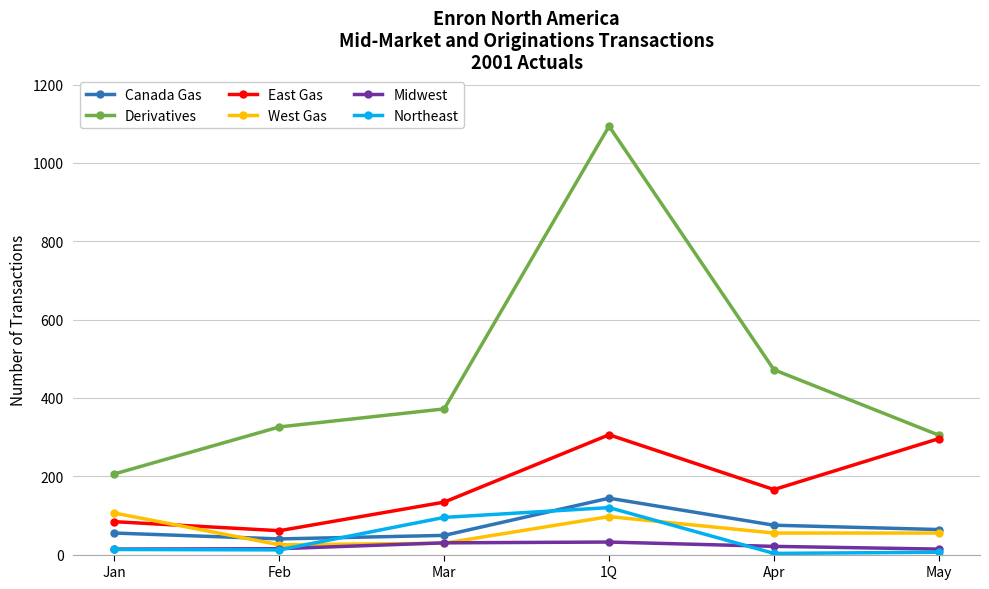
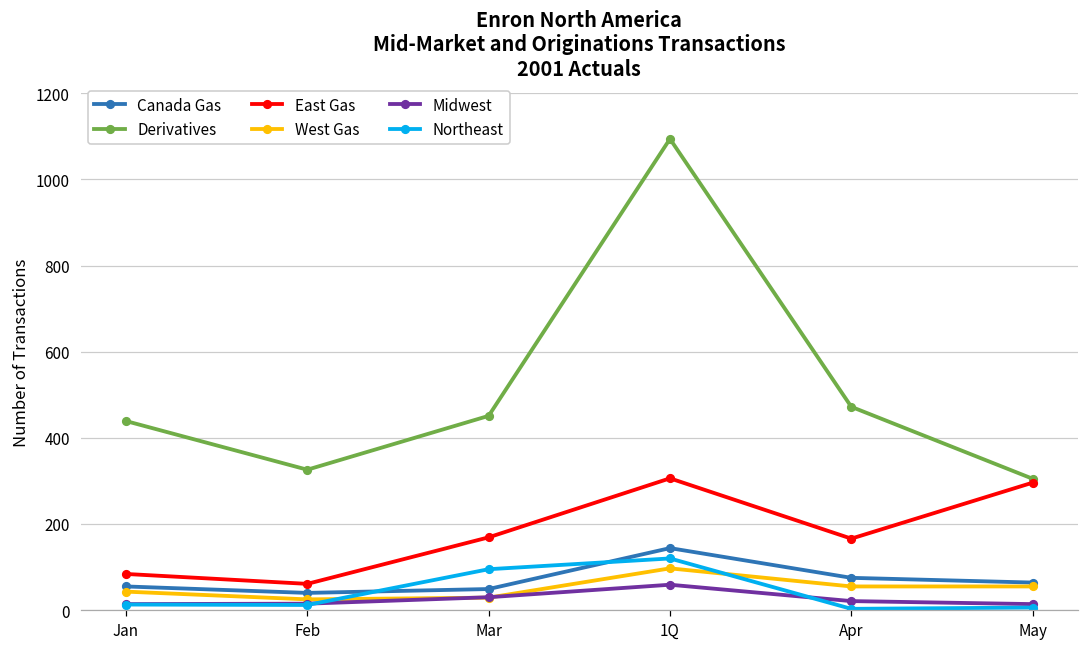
Derivatives, Jan: 210 -> 440
West Gas, Jan: 110 -> 40
Derivatives, Mar: 370 -> 450
East Gas, Mar: 130 -> 170
Midwest, 1Q: 30 -> 60
